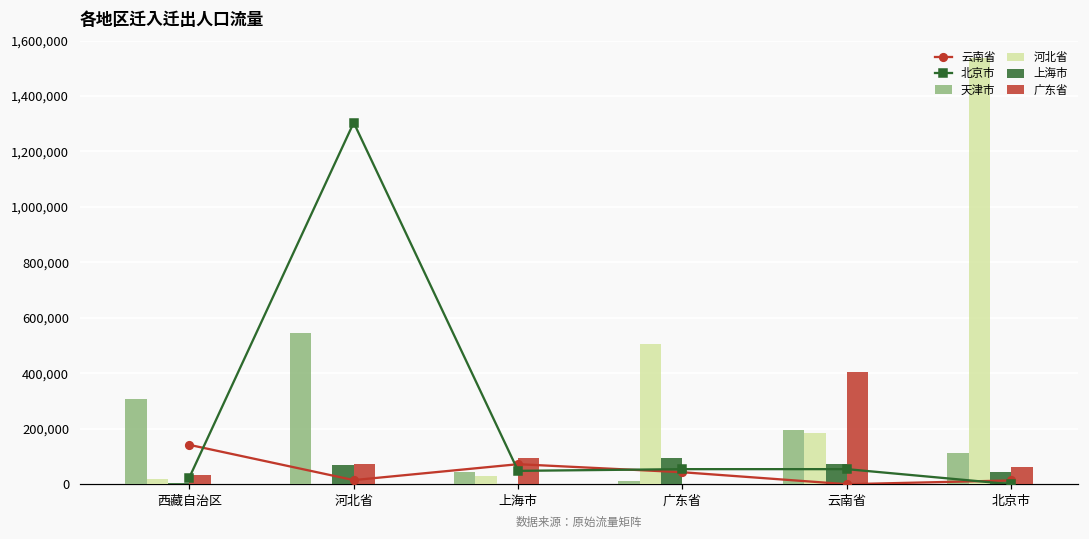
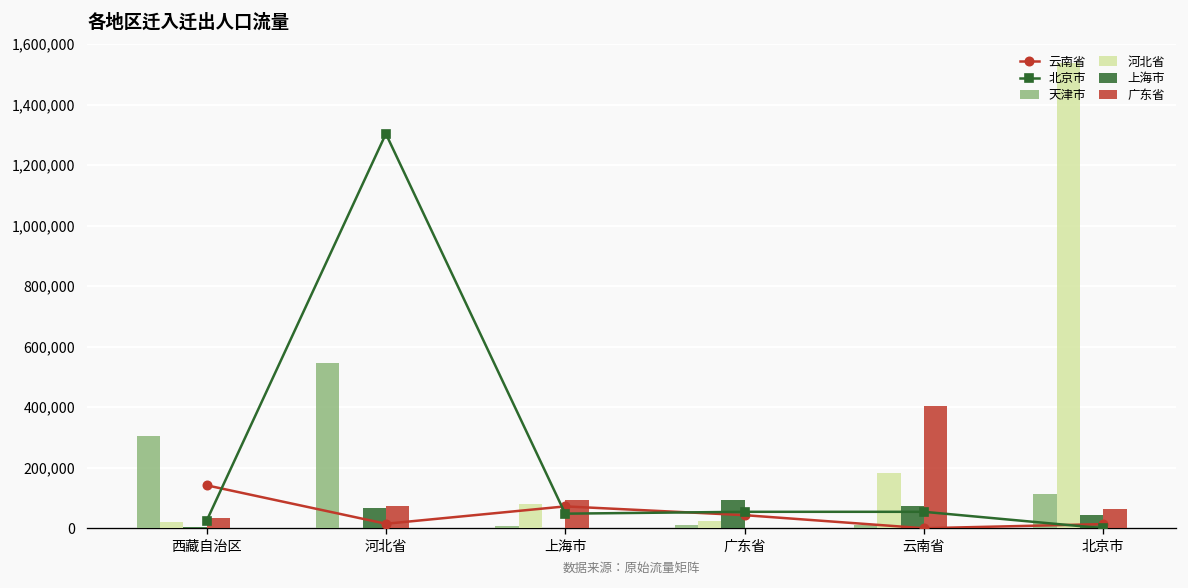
天津市, 上海市: 40,000 -> 10,000
河北省, 上海市: 30,000 -> 80,000
河北省, 广东省: 510,000 -> 20,000
天津市, 云南省: 190,000 -> 10,000
